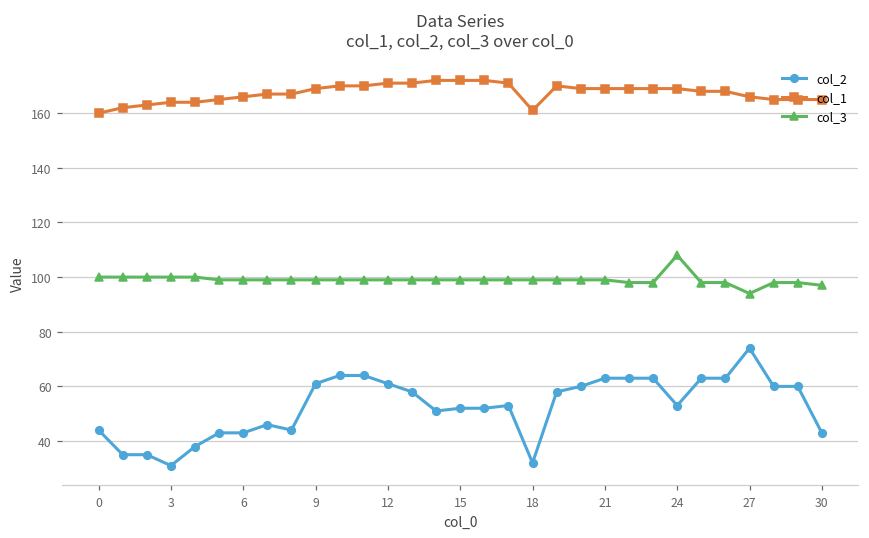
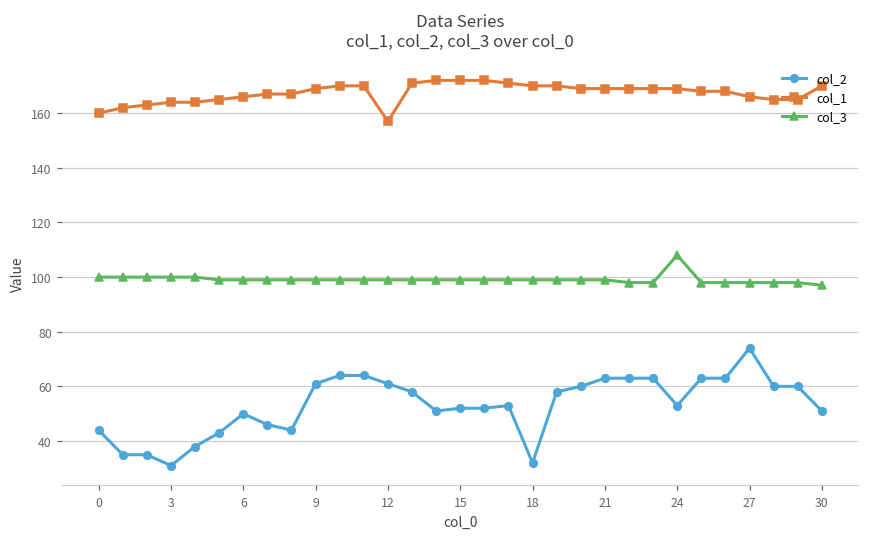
col_2, 6: 43 -> 50
col_1, 12: 171 -> 157
col_1, 18: 161 -> 170
col_3, 27: 94 -> 98
col_2, 30: 43 -> 51
col_1, 30: 165 -> 170
